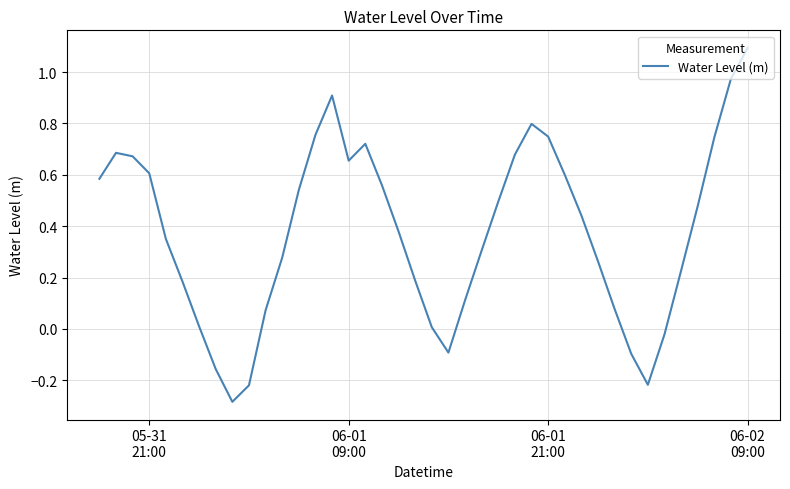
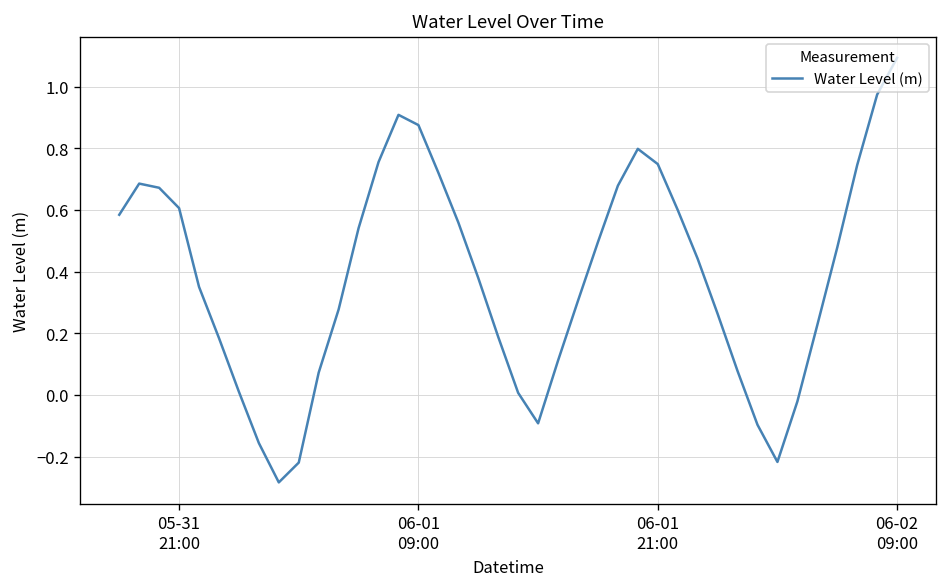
06-01 09:00: 0.66 -> 0.88
